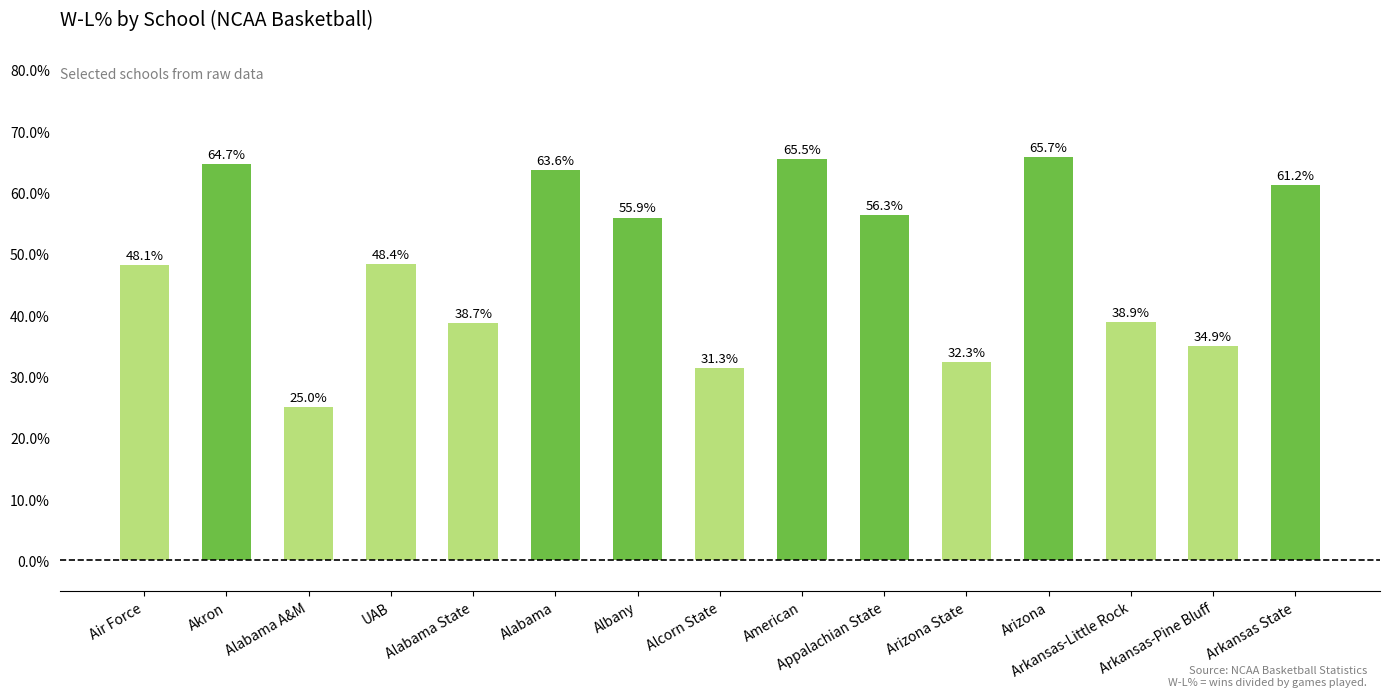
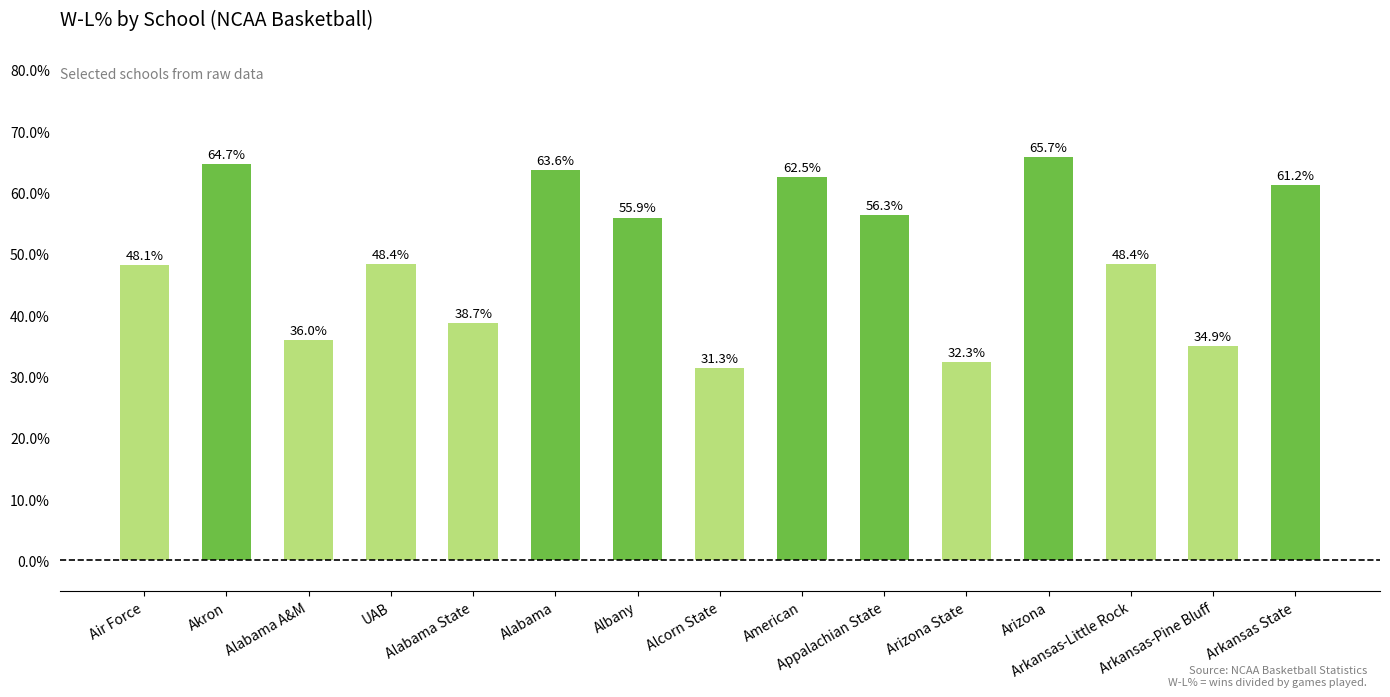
Alabama A&M: 25.0% -> 36.0%
American: 65.5% -> 62.5%
Arkansas-Little Rock: 38.9% -> 48.4%
